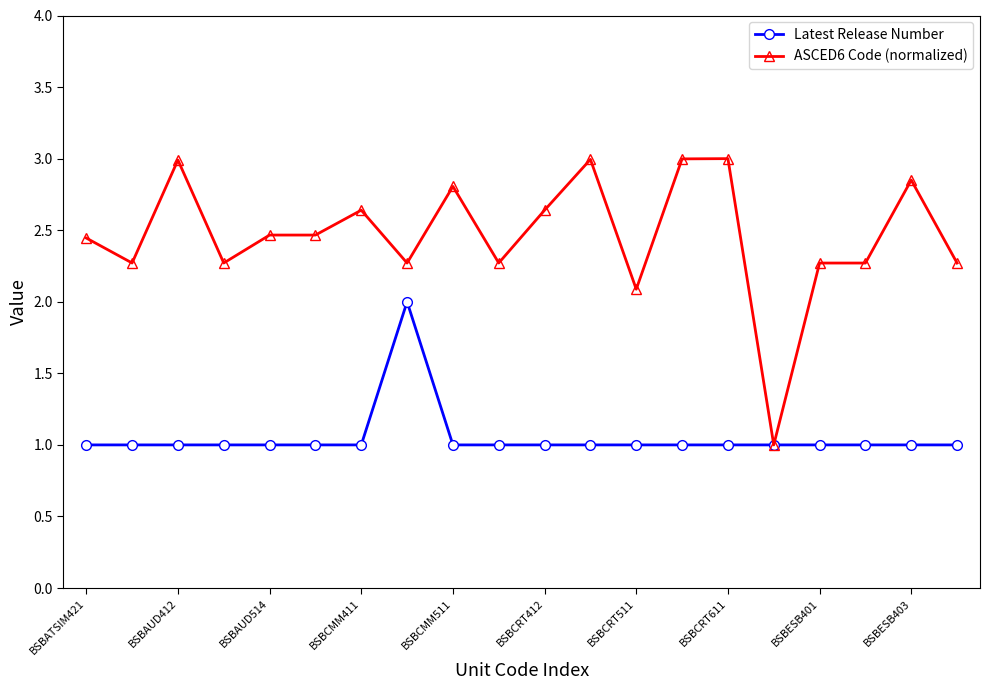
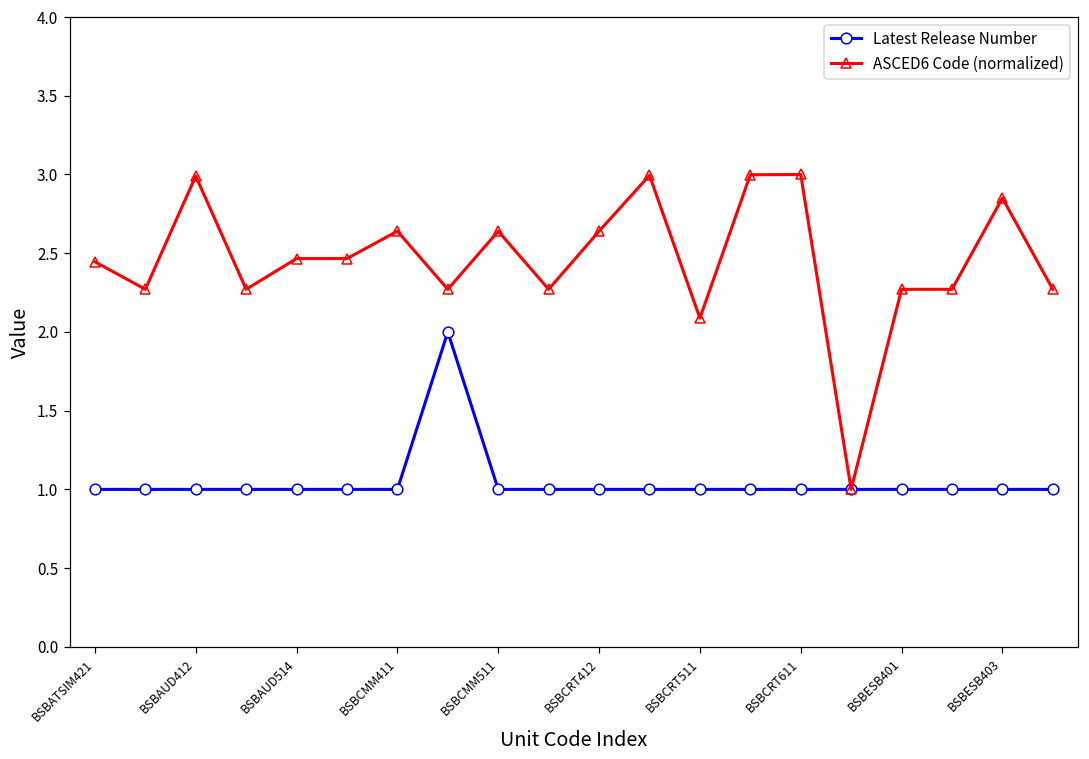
ASCED6 Code (normalized), BSBCMM511: 2.81 -> 2.64
